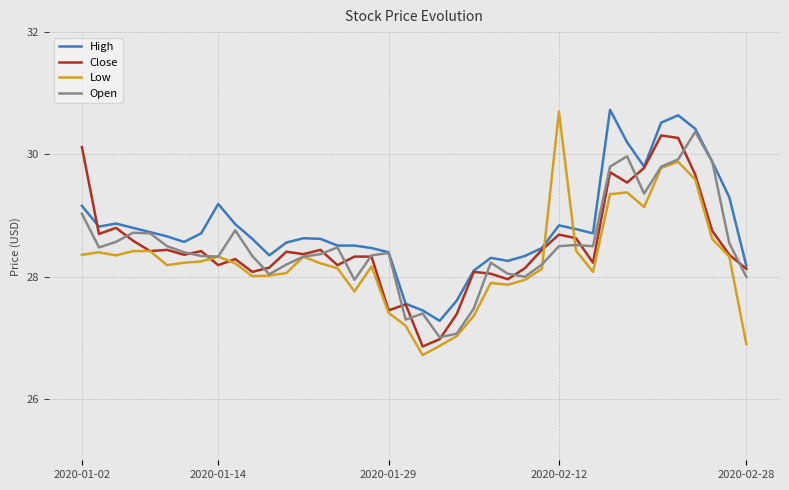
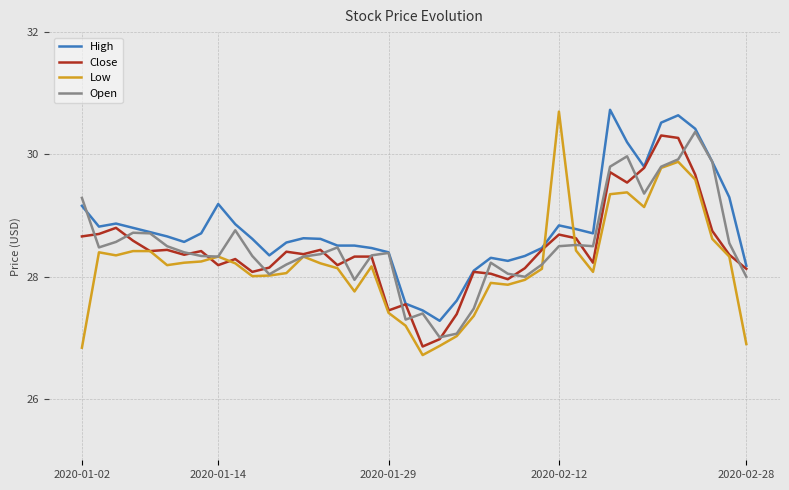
Close, 2020-01-02: 30.1 -> 28.7
Low, 2020-01-02: 28.4 -> 26.8
Open, 2020-01-02: 29.0 -> 29.3
